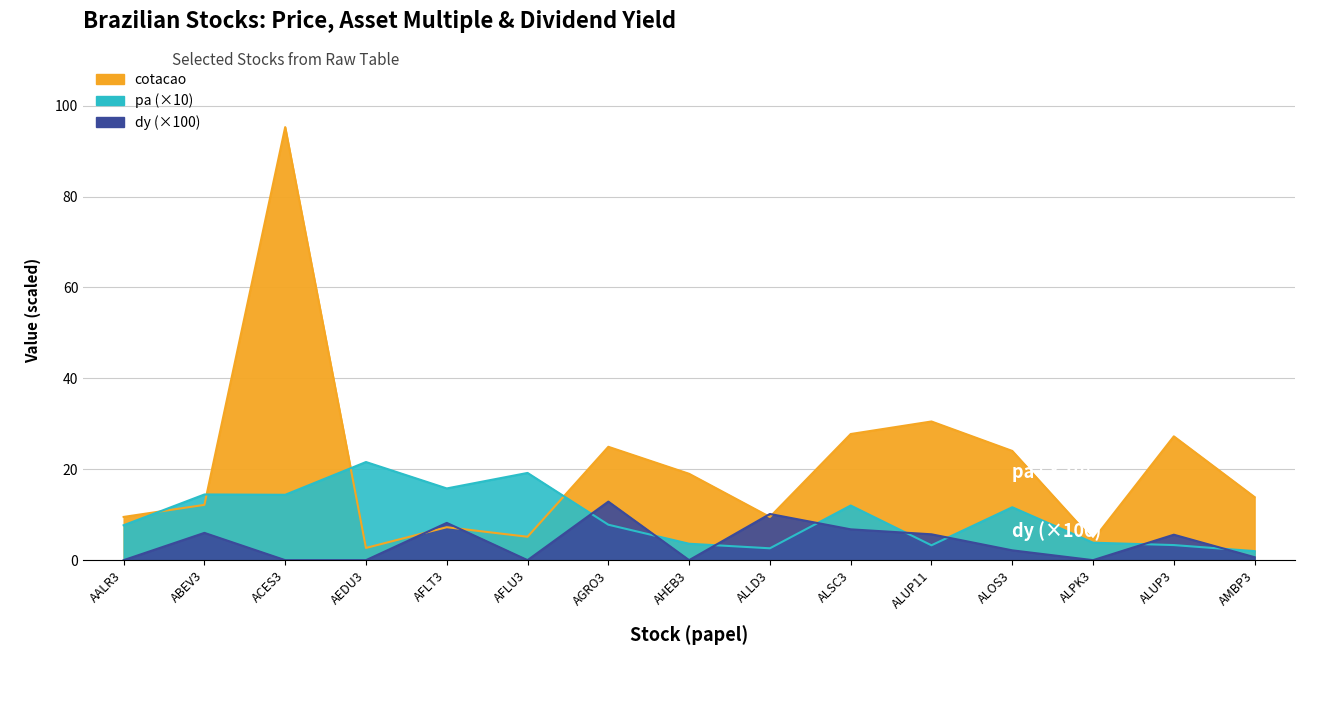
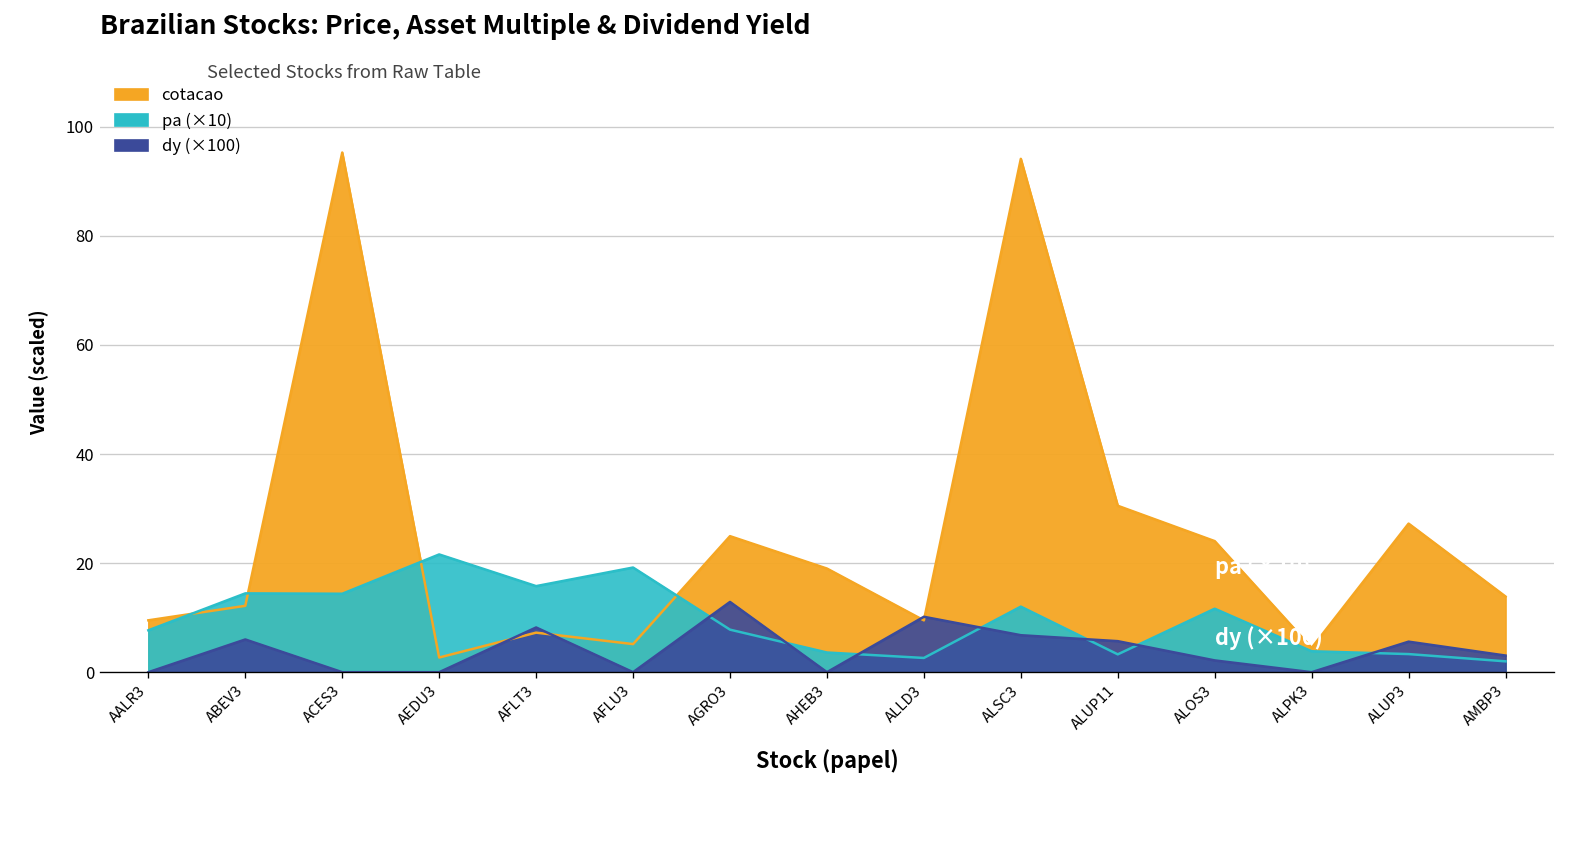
cotacao, ALSC3: 28 -> 94
dy (×100), AMBP3: 1 -> 3
